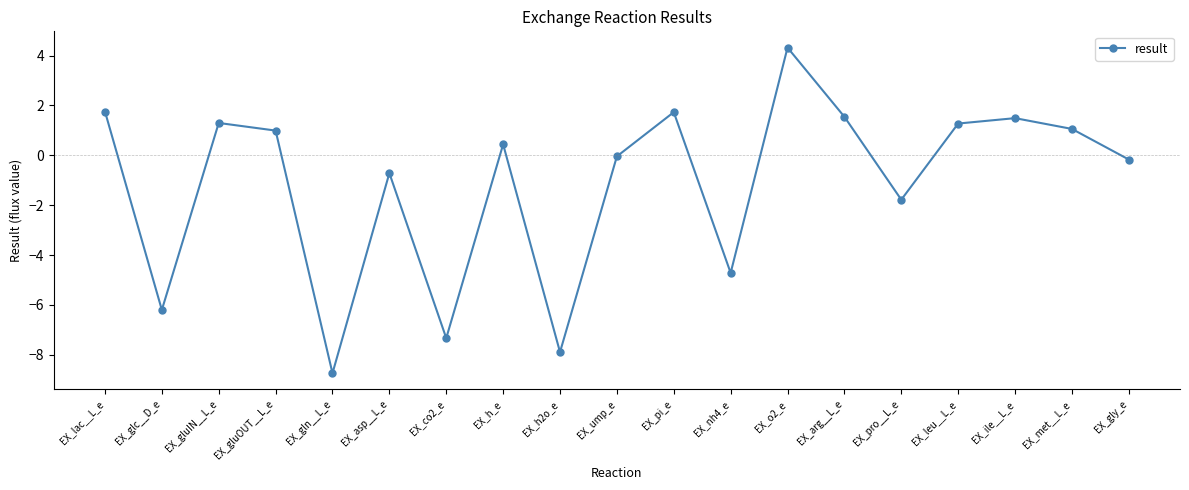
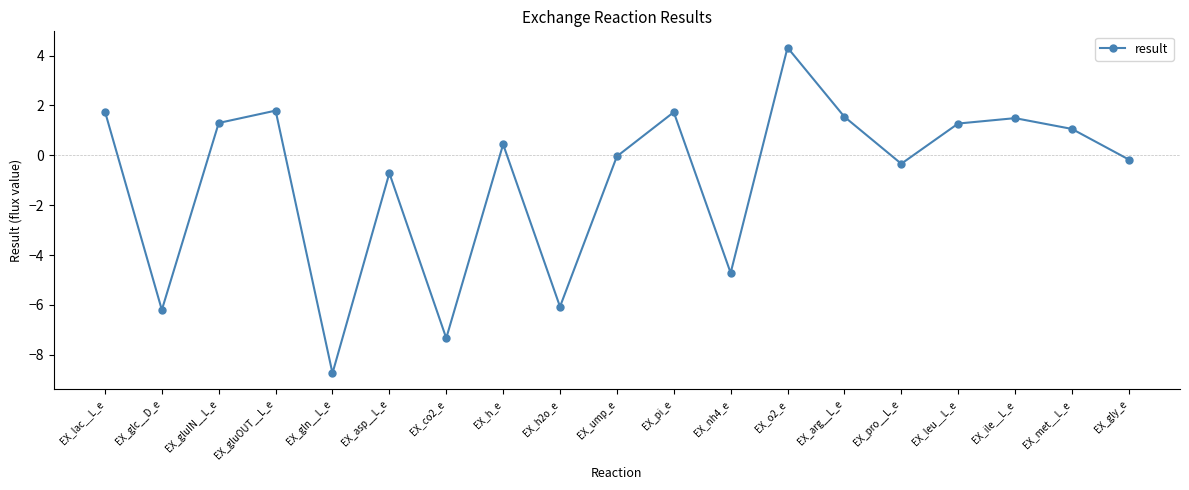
EX_gluOUT__L_e: 1.0 -> 1.8
EX_h2o_e: -7.9 -> -6.1
EX_pro__L_e: -1.8 -> -0.3
